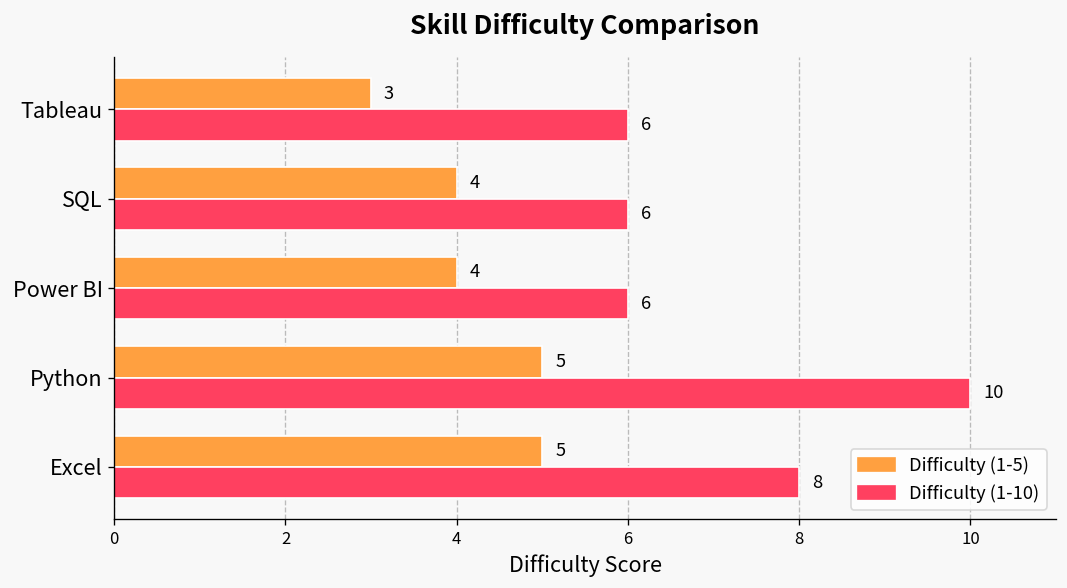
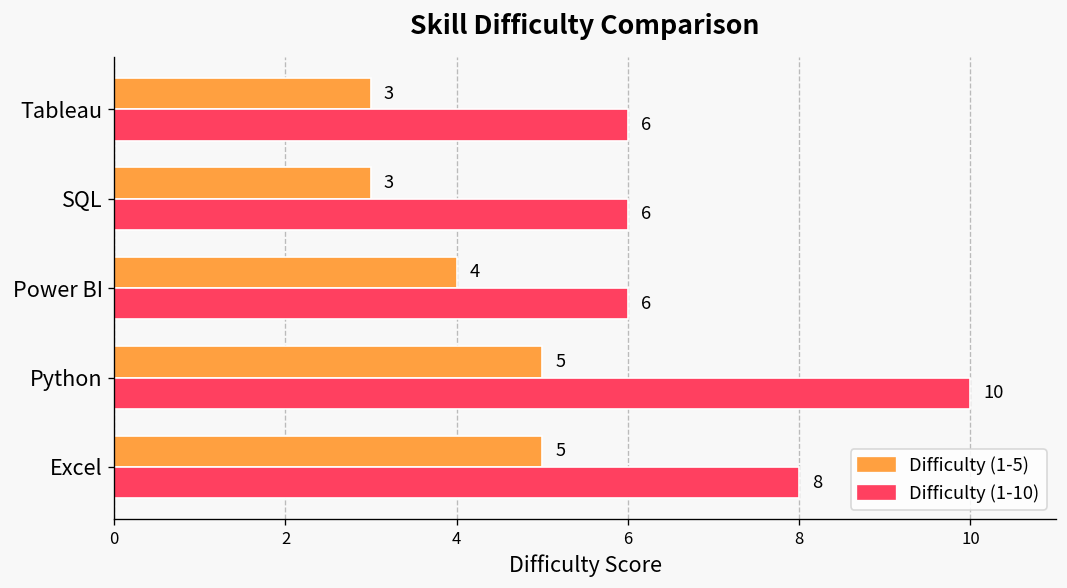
Difficulty (1-5), SQL: 4 -> 3
